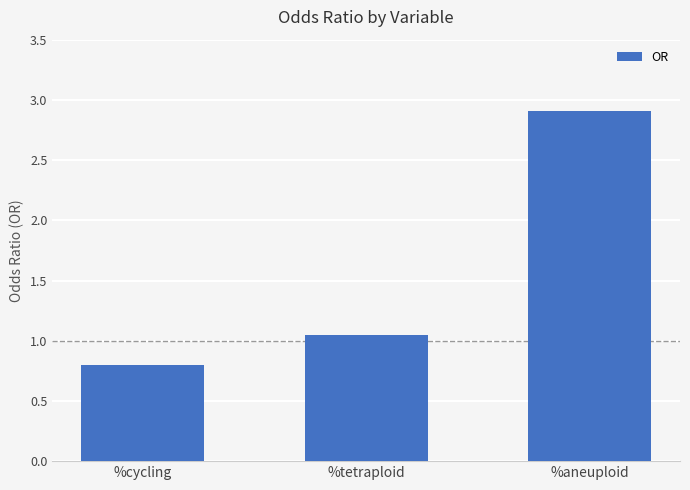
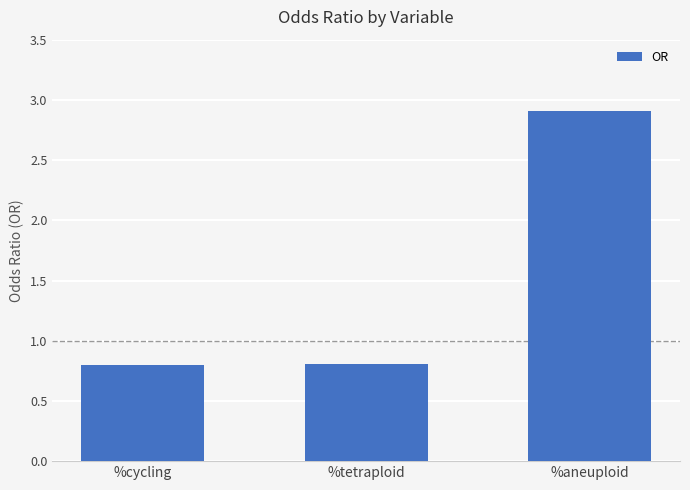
%tetraploid: 1.04 -> 0.81
